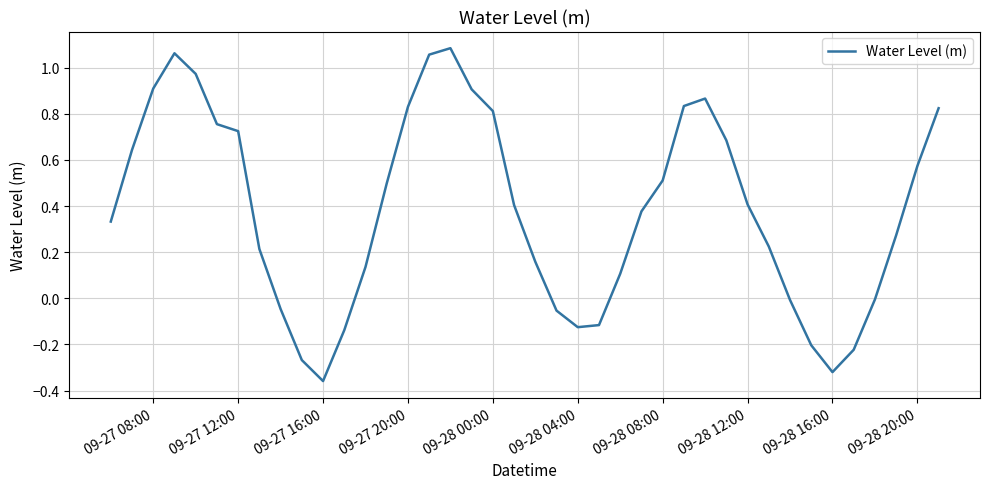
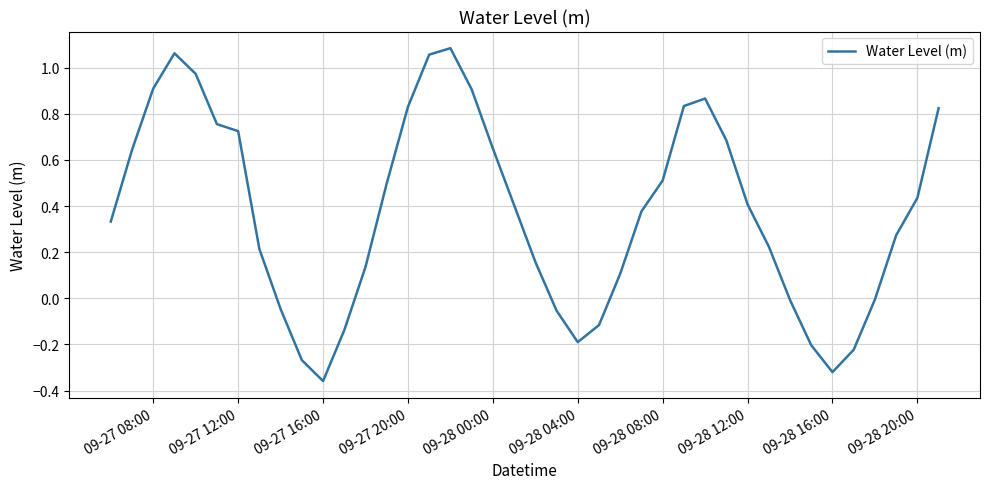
09-28 00:00: 0.81 -> 0.65
09-28 04:00: -0.13 -> -0.19
09-28 20:00: 0.57 -> 0.44
